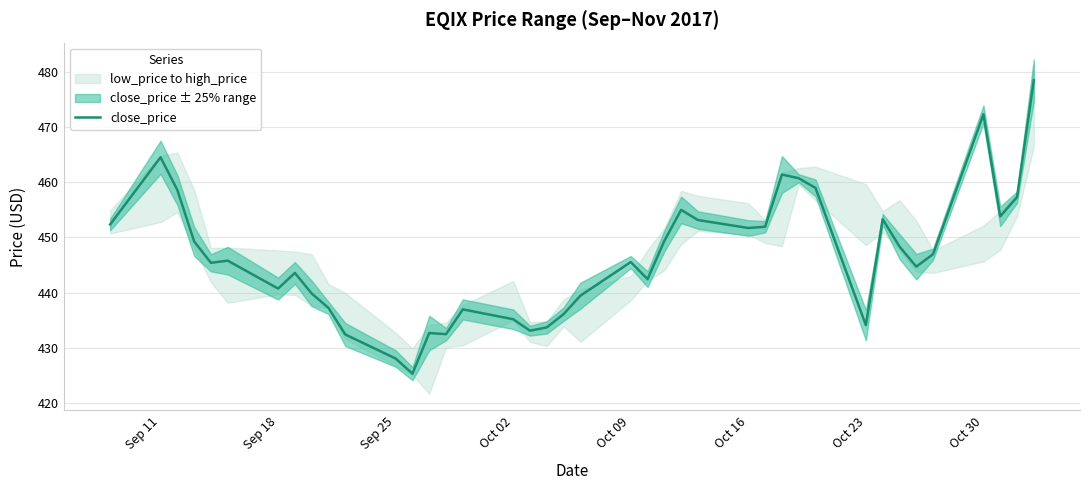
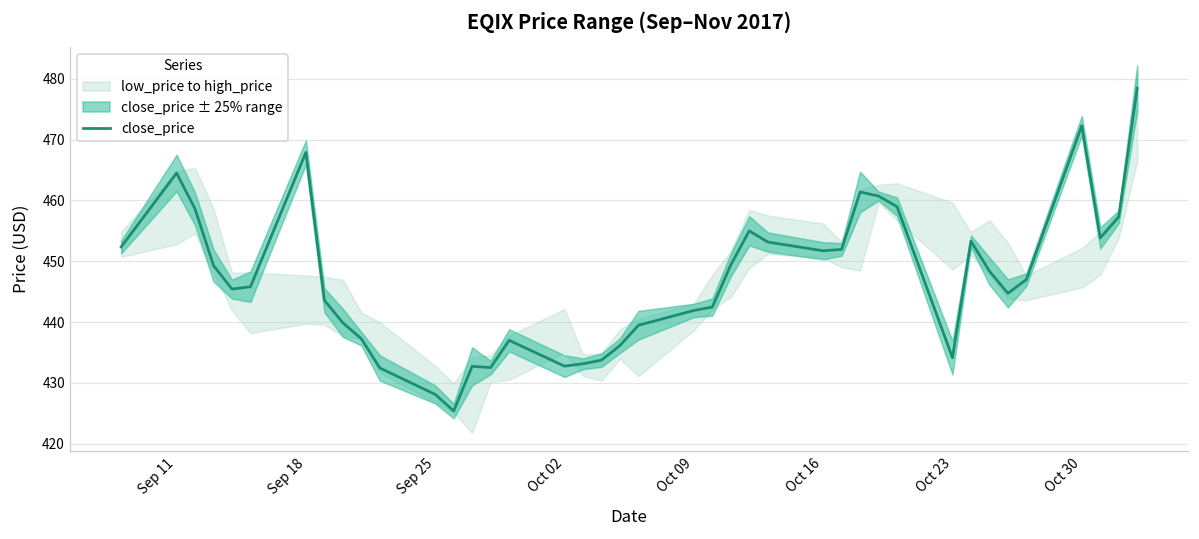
close_price, Sep 18: 441 -> 468
close_price, Oct 02: 435 -> 433
close_price, Oct 09: 446 -> 442
